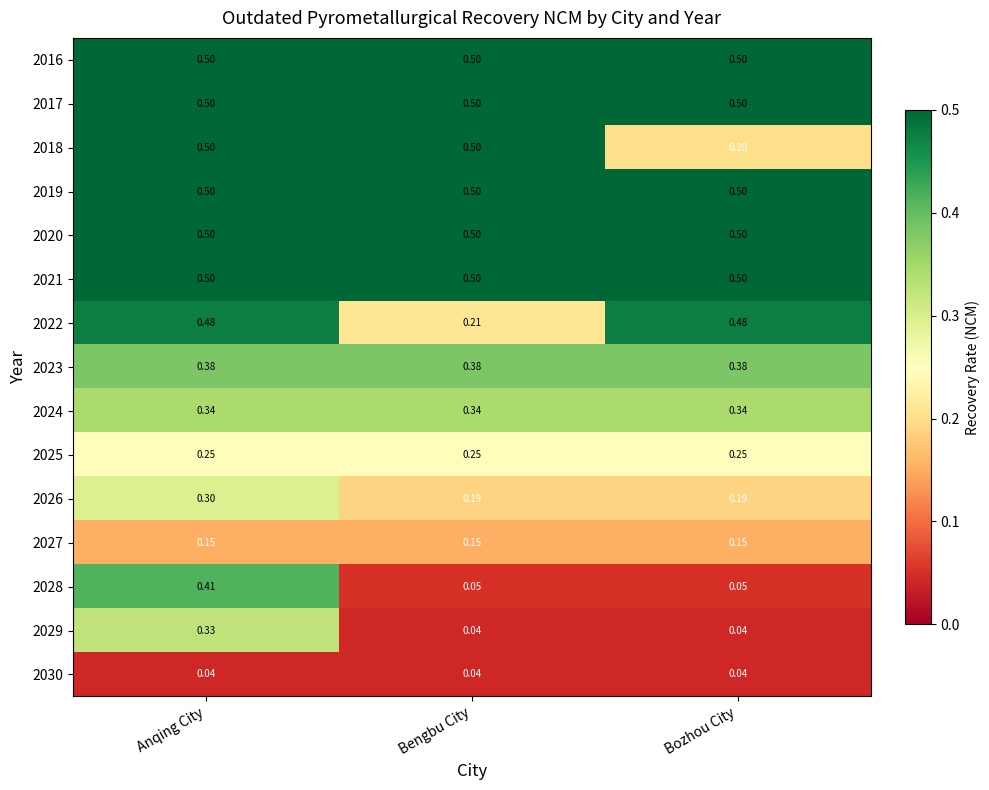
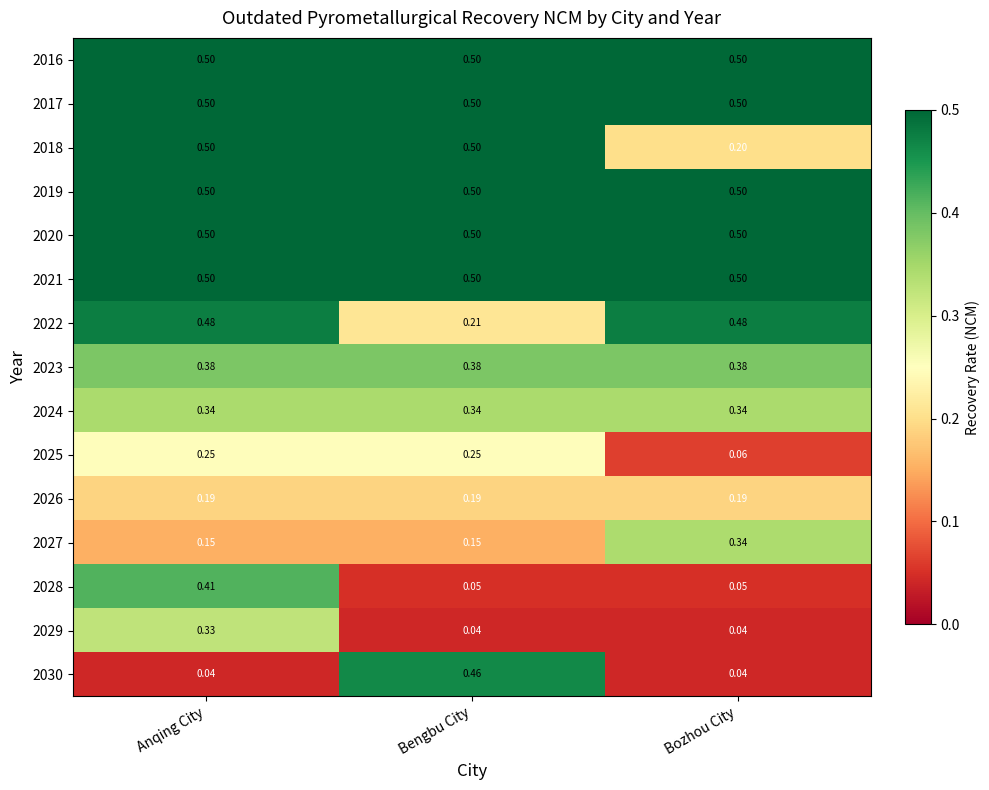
2025, Bozhou City: 0.25 -> 0.06
2026, Anqing City: 0.30 -> 0.19
2027, Bozhou City: 0.15 -> 0.34
2030, Bengbu City: 0.04 -> 0.46
